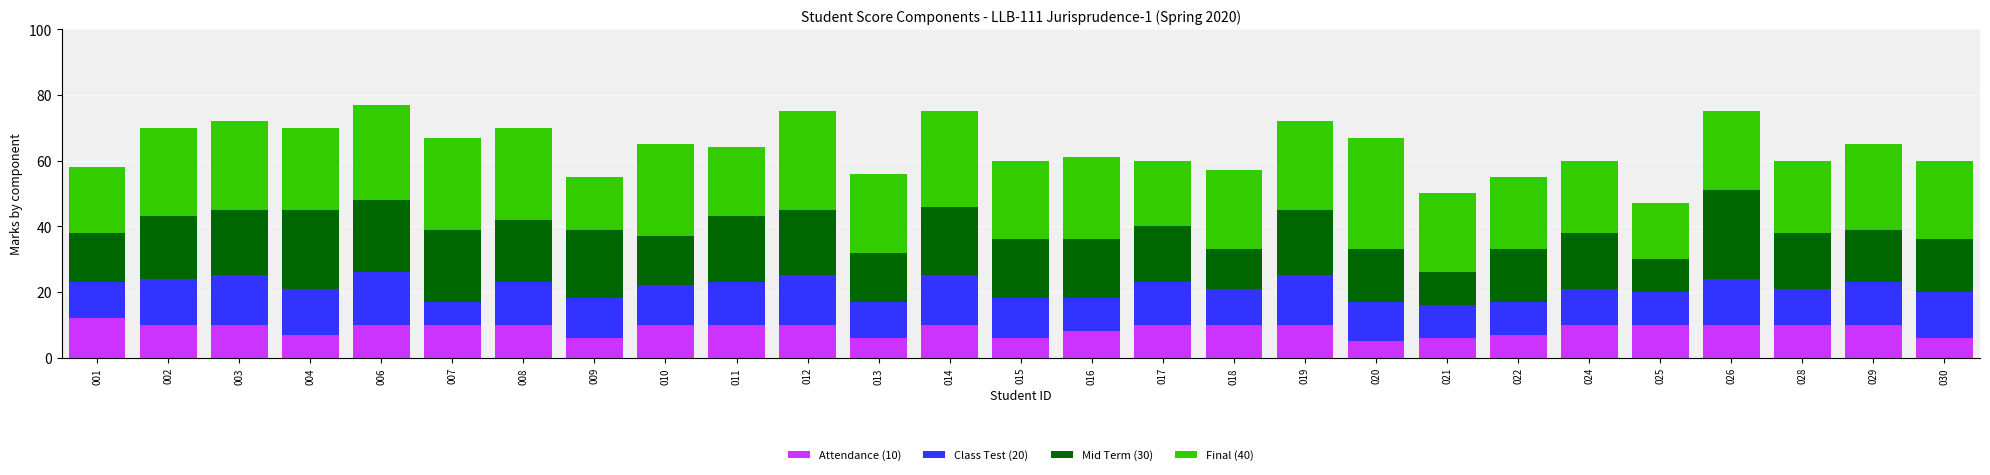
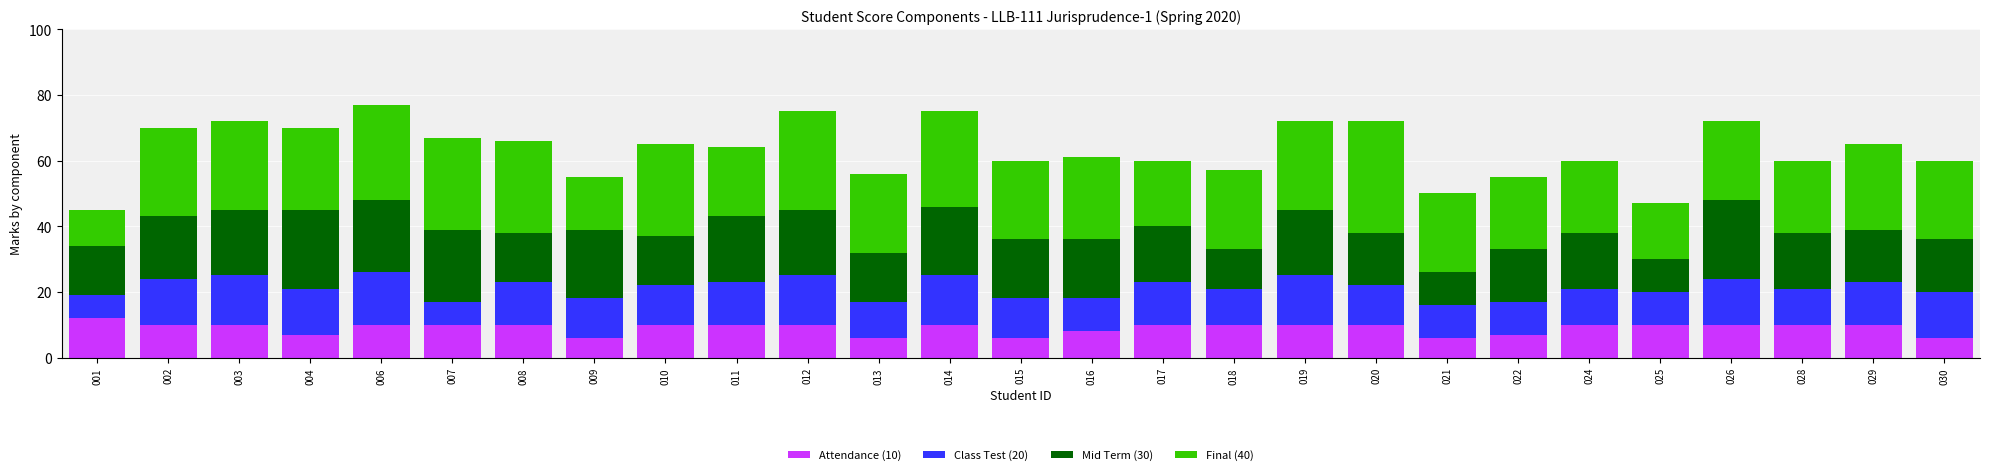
Class Test (20), 001: 11 -> 7
Final (40), 001: 20 -> 11
Mid Term (30), 008: 19 -> 15
Attendance (10), 020: 5 -> 10
Mid Term (30), 026: 27 -> 24
